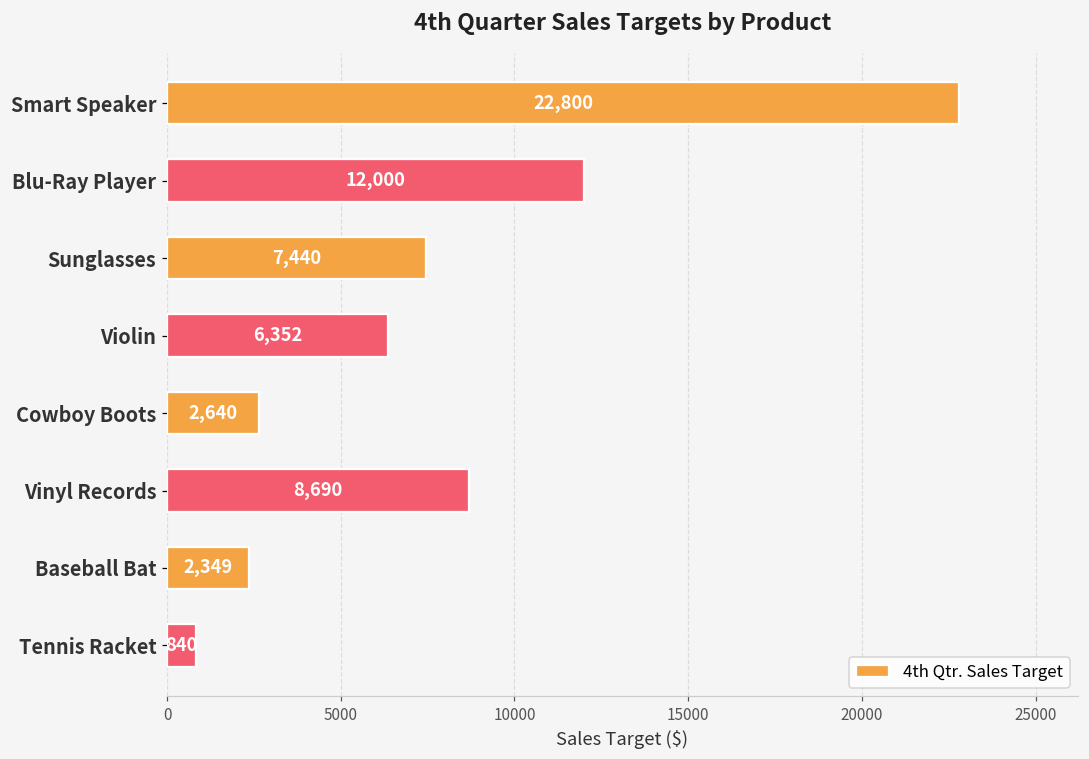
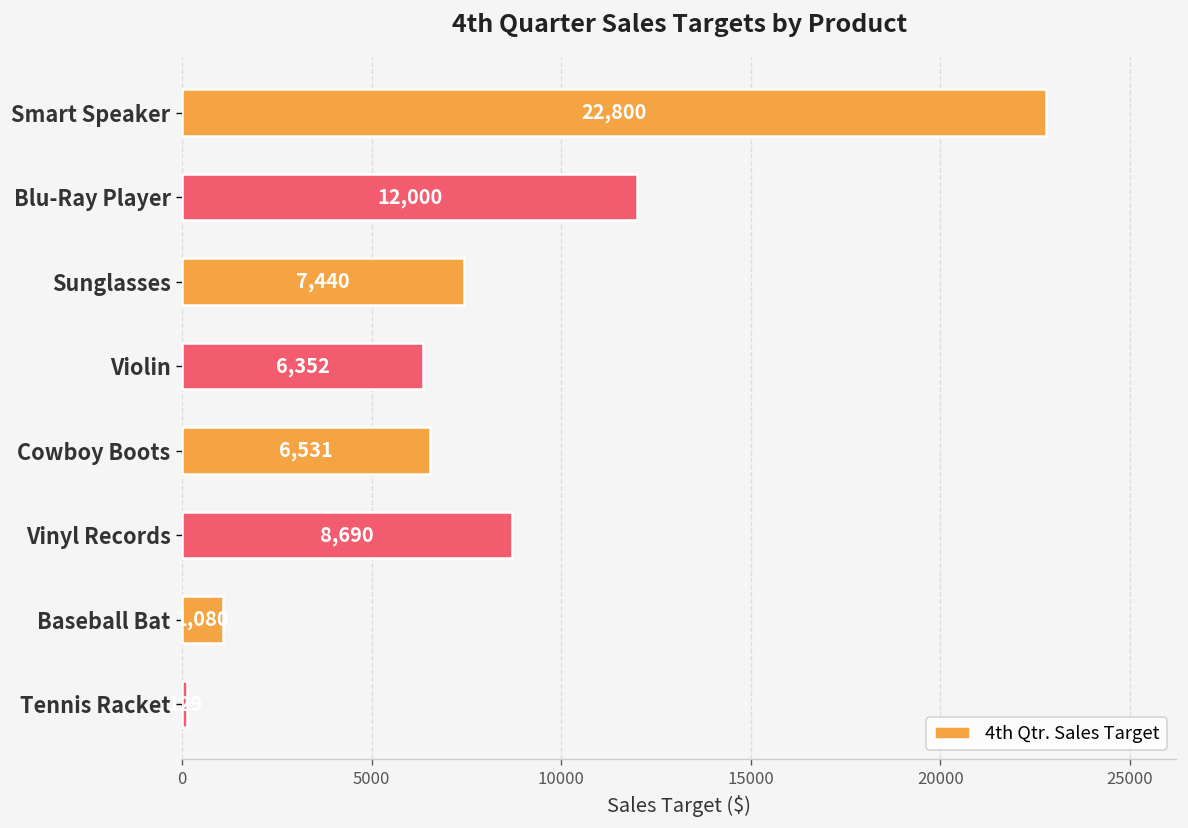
Cowboy Boots: 2,640 -> 6,531
Baseball Bat: 2,349 -> 1,080
Tennis Racket: 800 -> 100
